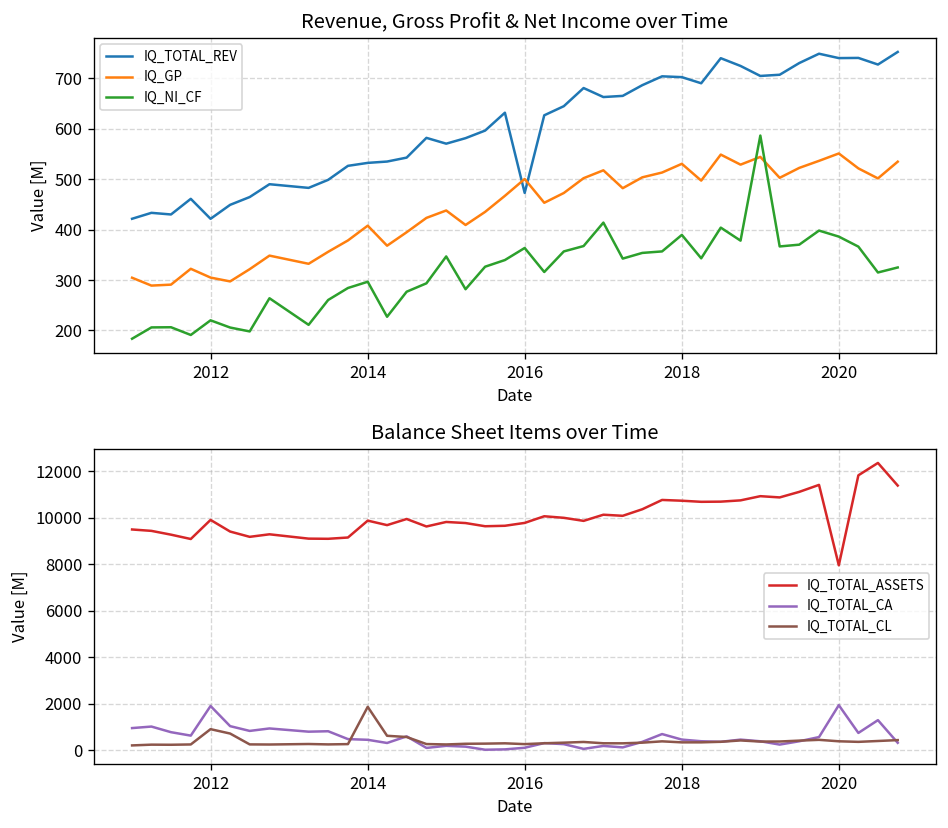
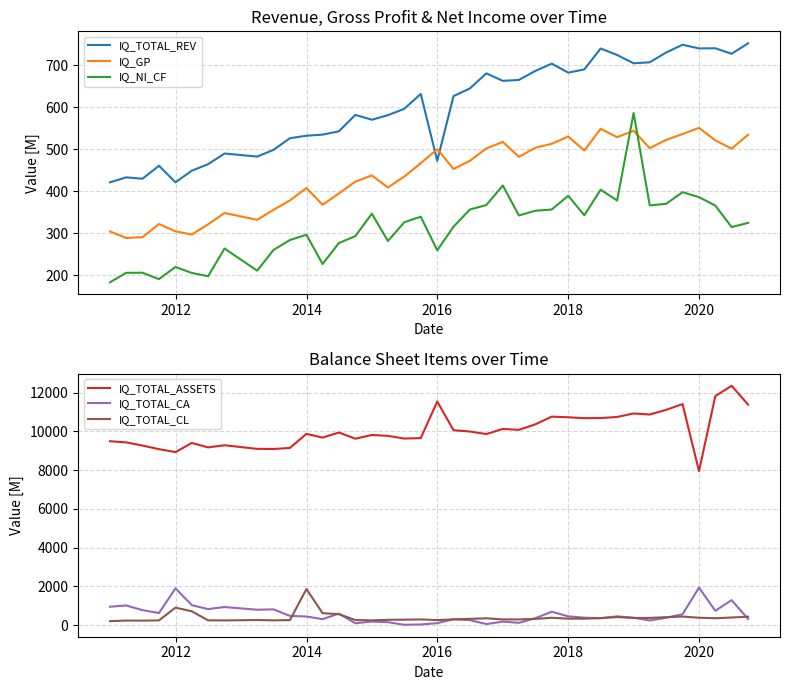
Revenue, Gross Profit & Net Income over Time, IQ_NI_CF, 2016: 360 -> 260
Revenue, Gross Profit & Net Income over Time, IQ_TOTAL_REV, 2018: 700 -> 680
Balance Sheet Items over Time, IQ_TOTAL_ASSETS, 2012: 9900 -> 8900
Balance Sheet Items over Time, IQ_TOTAL_ASSETS, 2016: 9800 -> 11500
